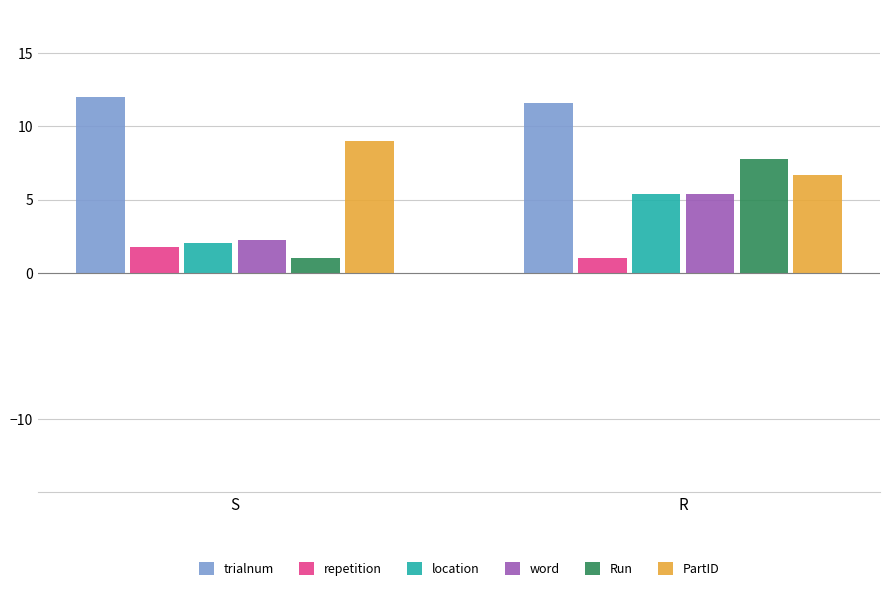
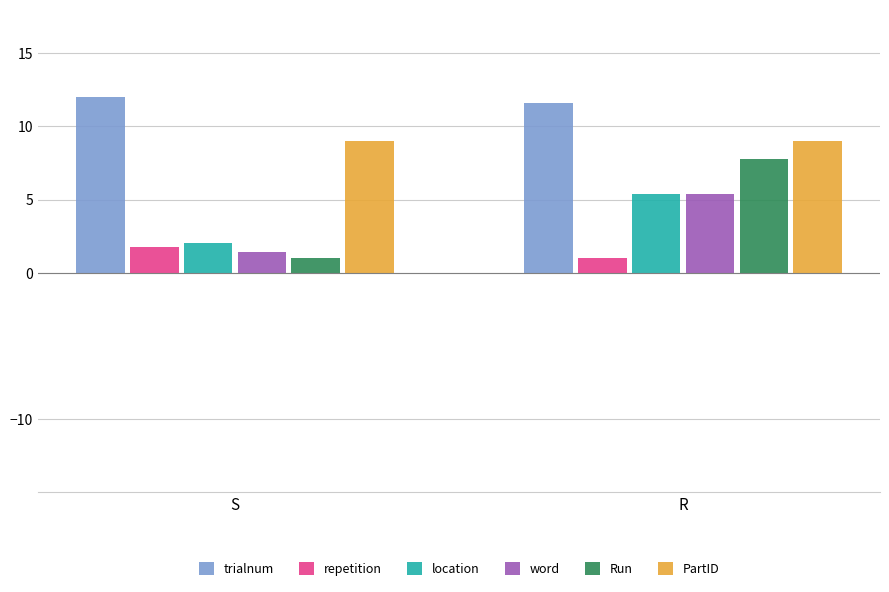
word, S: 2.3 -> 1.4
PartID, R: 6.7 -> 9.0
